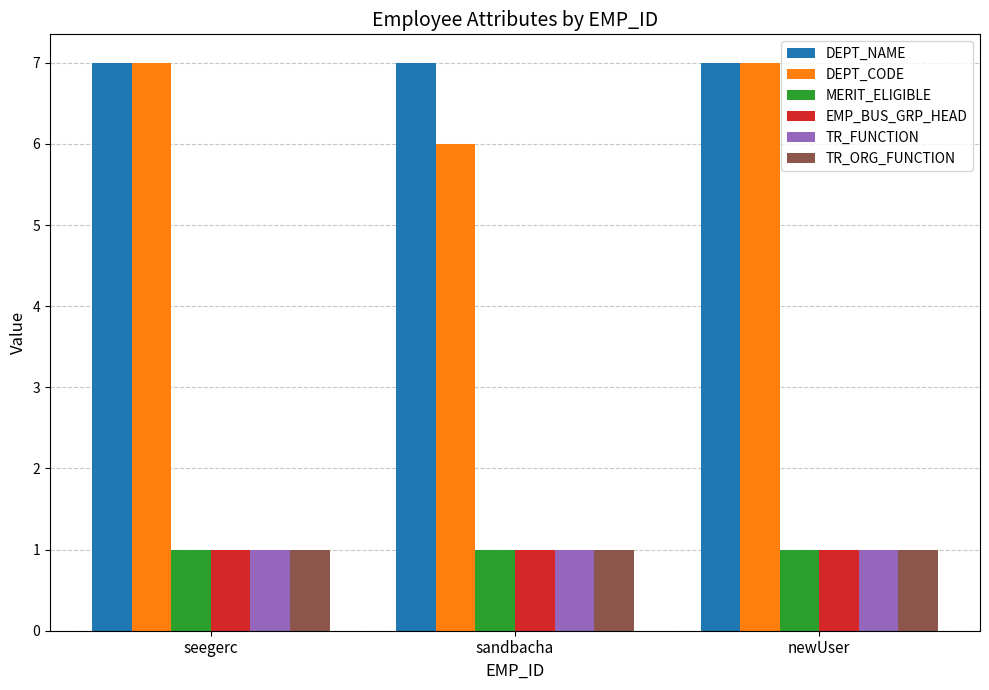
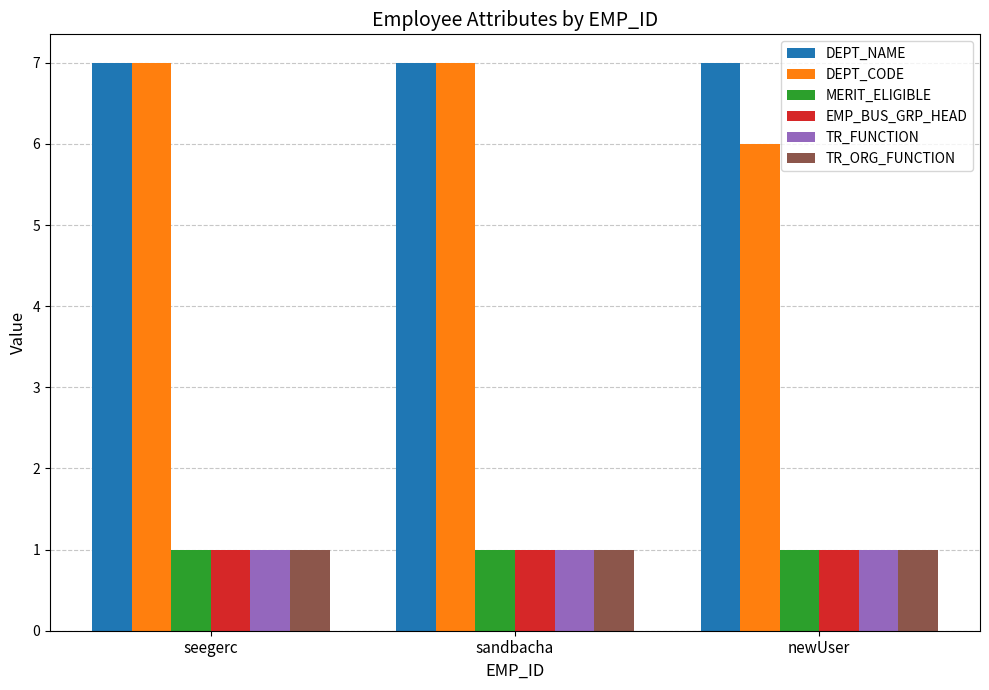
DEPT_CODE, sandbacha: 6 -> 7
DEPT_CODE, newUser: 7 -> 6
